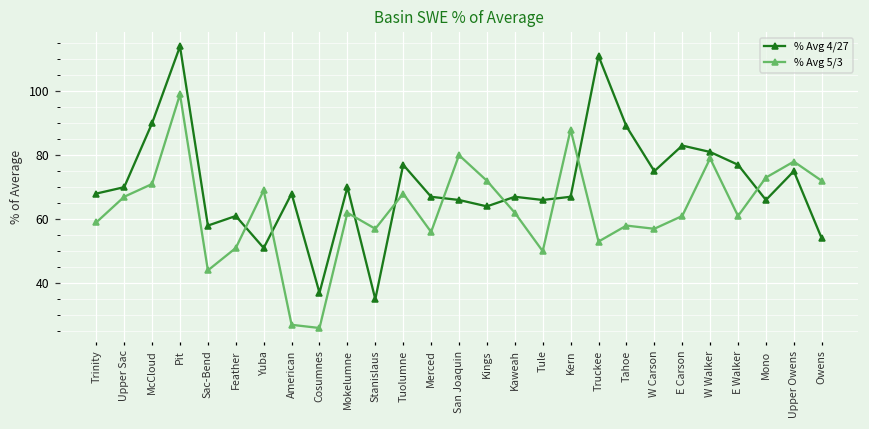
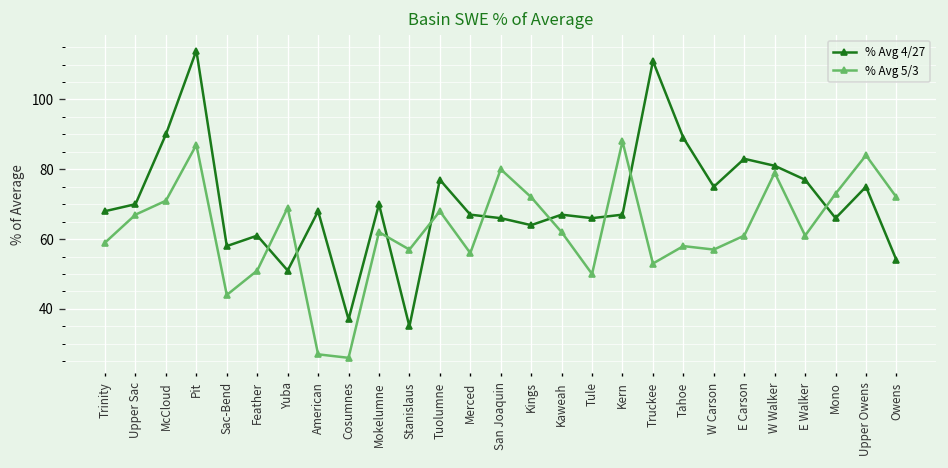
% Avg 5/3, Pit: 99 -> 87
% Avg 5/3, Upper Owens: 78 -> 84
